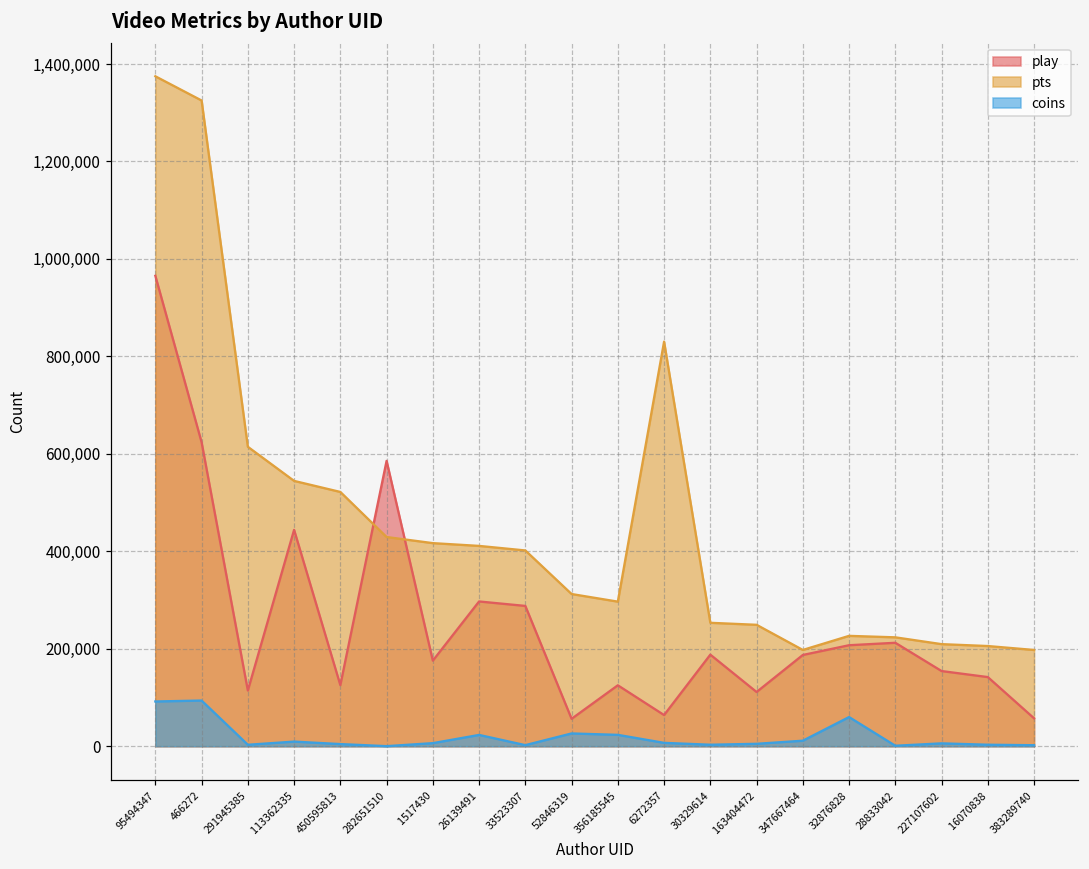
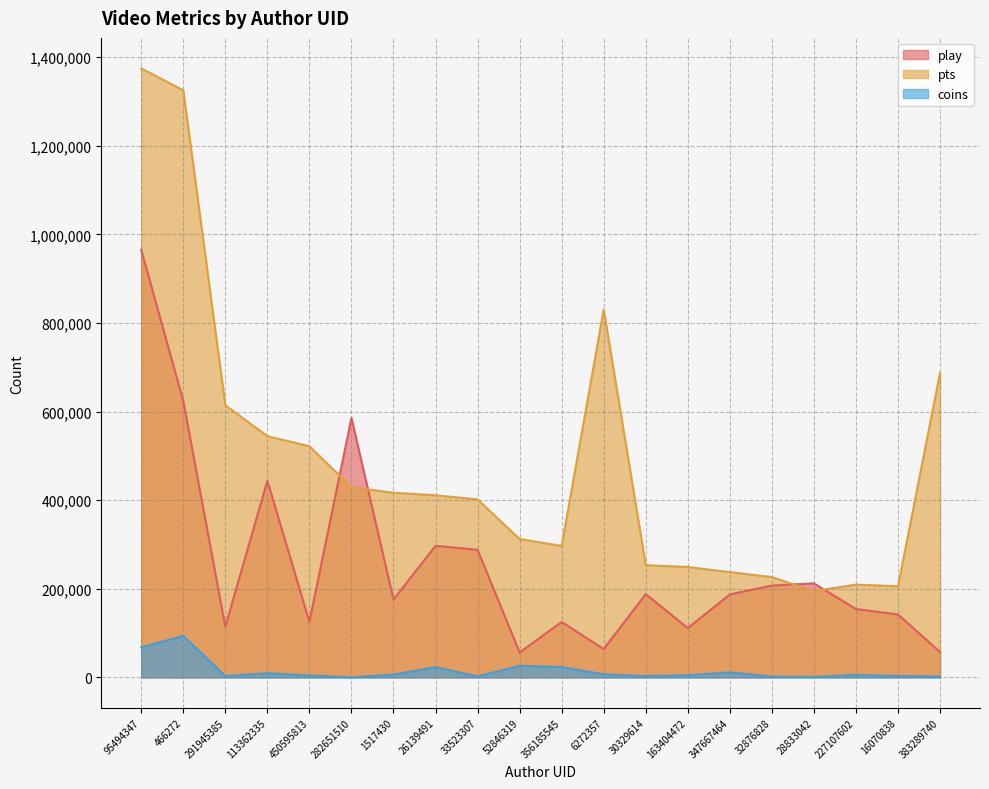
coins, 95494347: 90,000 -> 70,000
pts, 347667464: 200,000 -> 240,000
coins, 32876828: 60,000 -> 0
pts, 28833042: 220,000 -> 190,000
pts, 383289740: 200,000 -> 690,000
